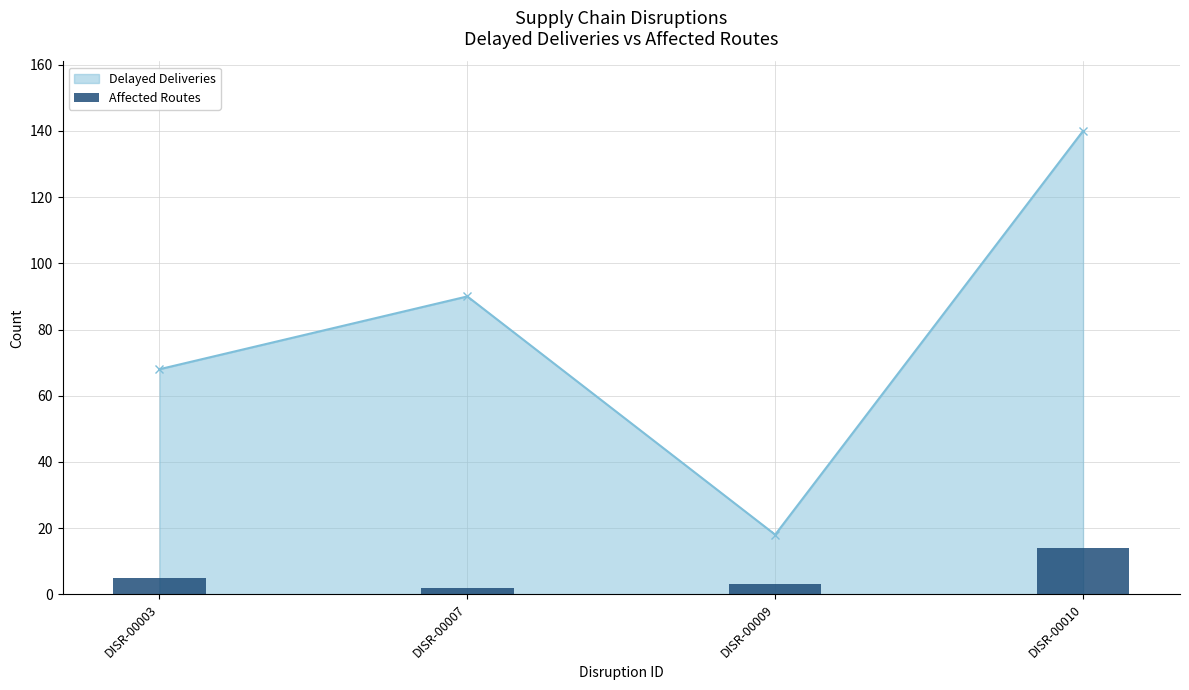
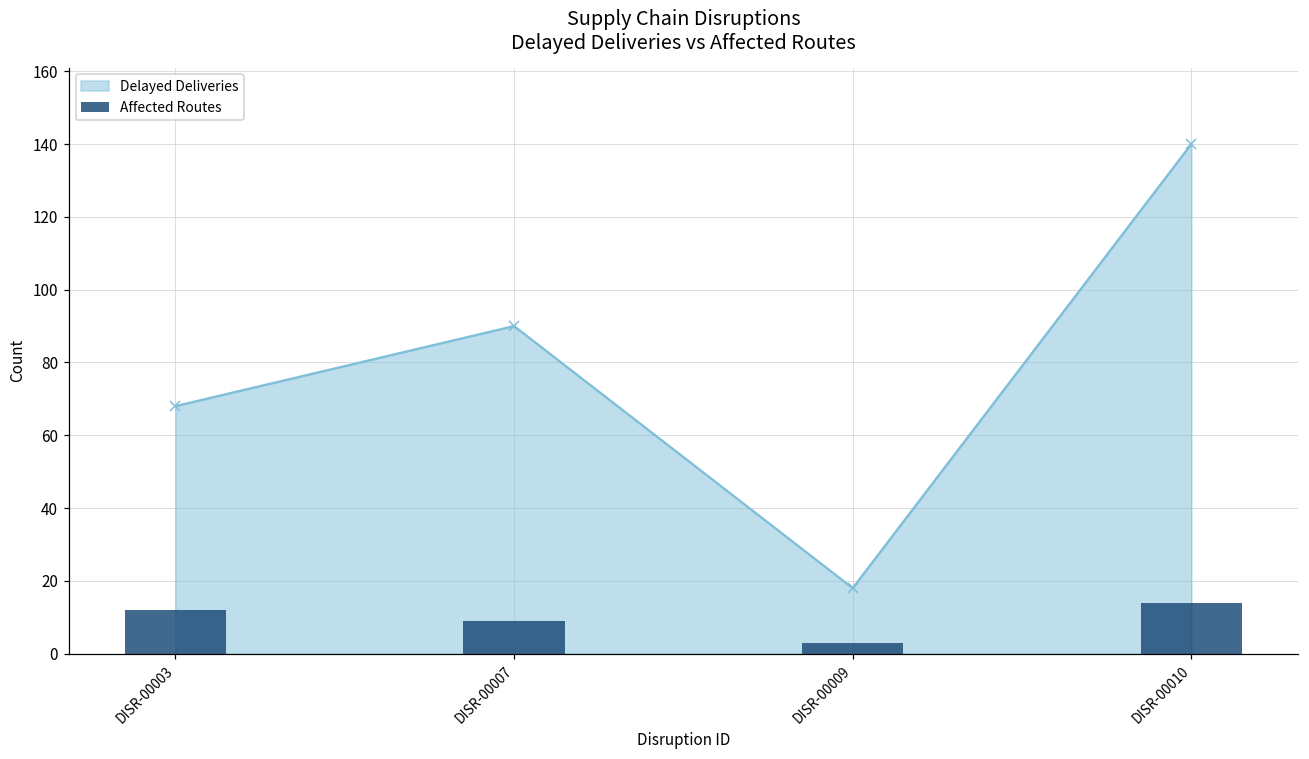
Affected Routes, DISR-00003: 5 -> 12
Affected Routes, DISR-00007: 2 -> 9
